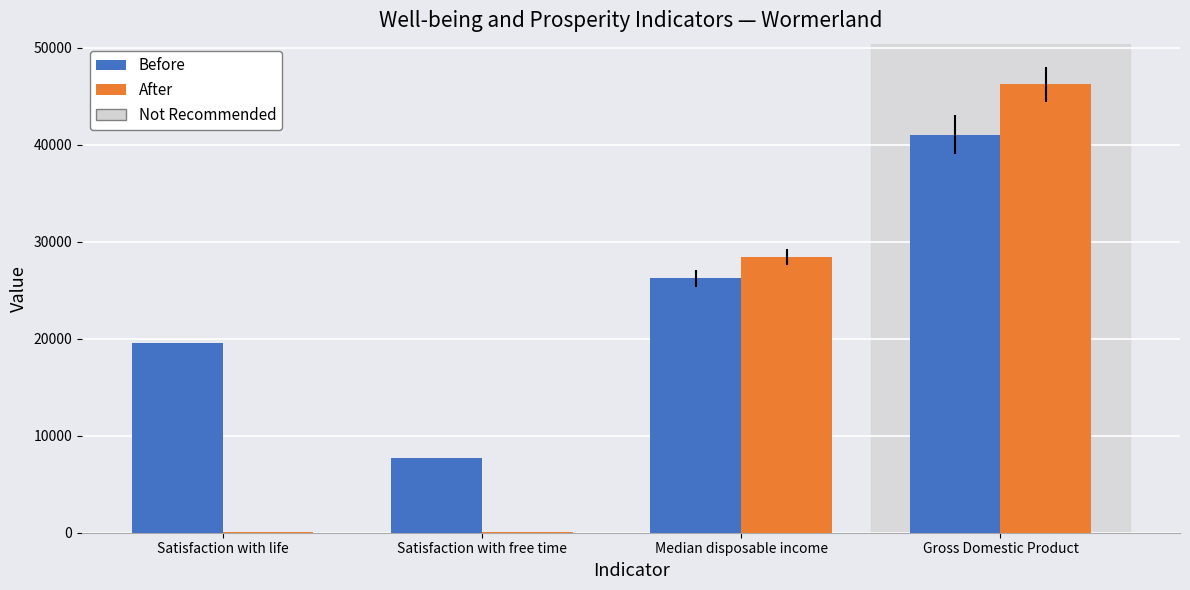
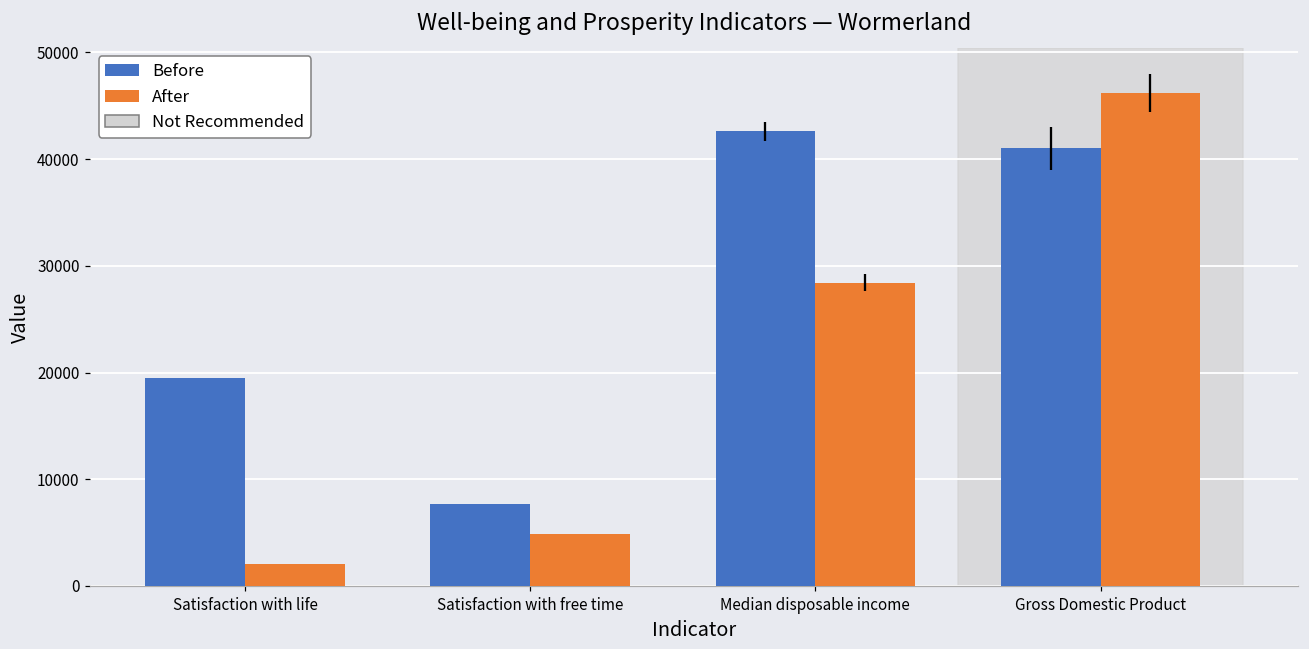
After, Satisfaction with life: 0 -> 2000
After, Satisfaction with free time: 0 -> 5000
Before, Median disposable income: 26000 -> 43000
